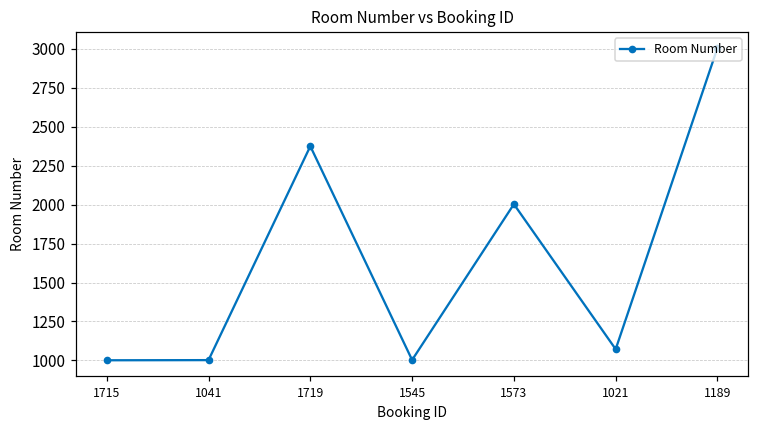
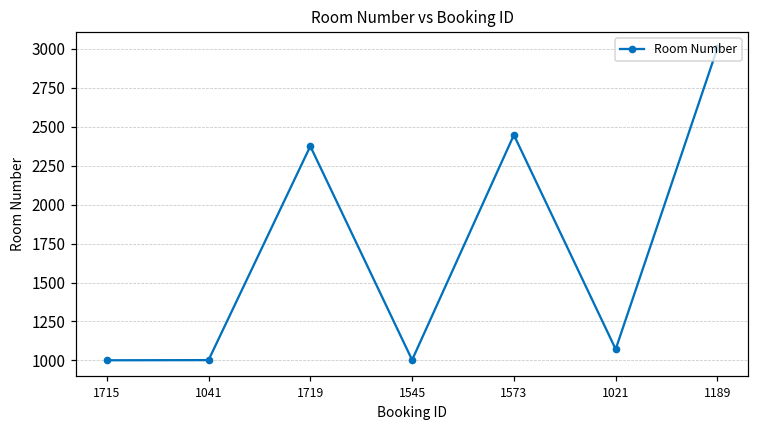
1573: 2000 -> 2450
